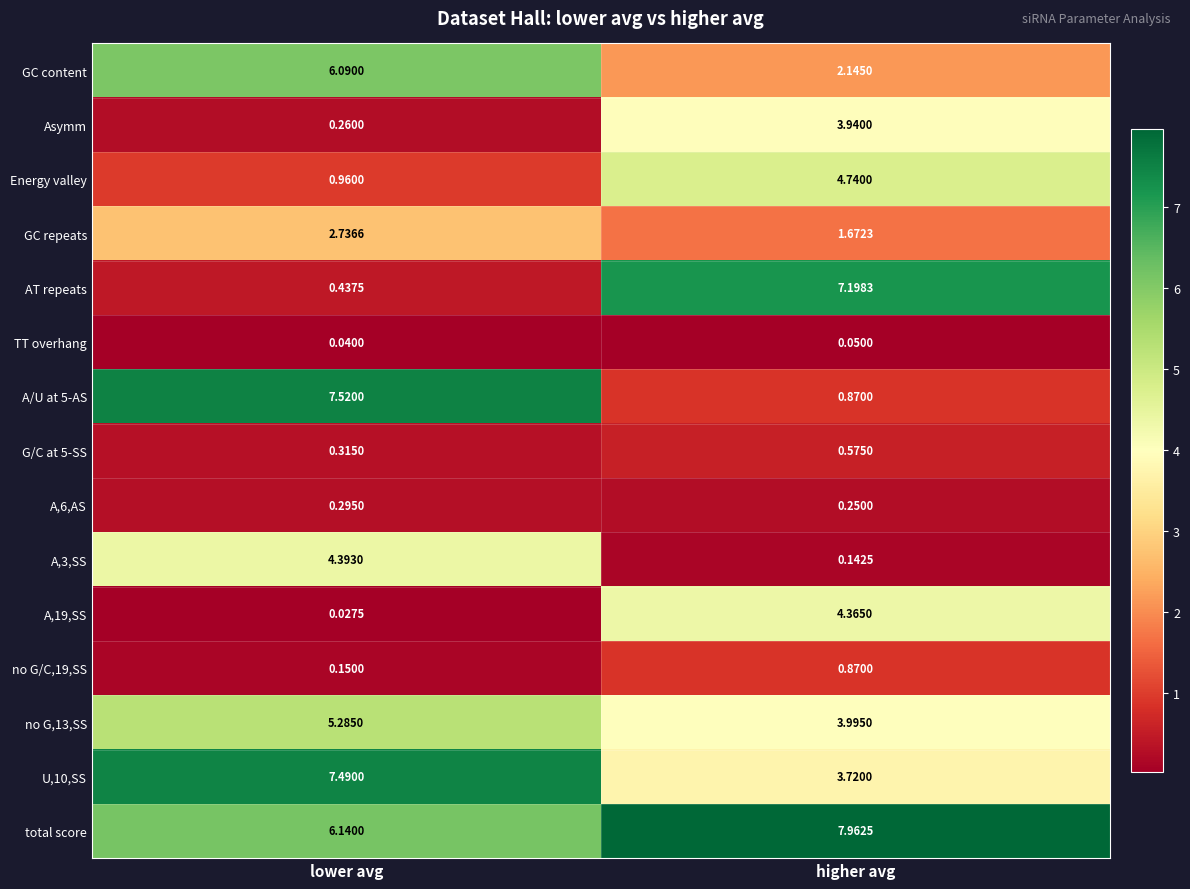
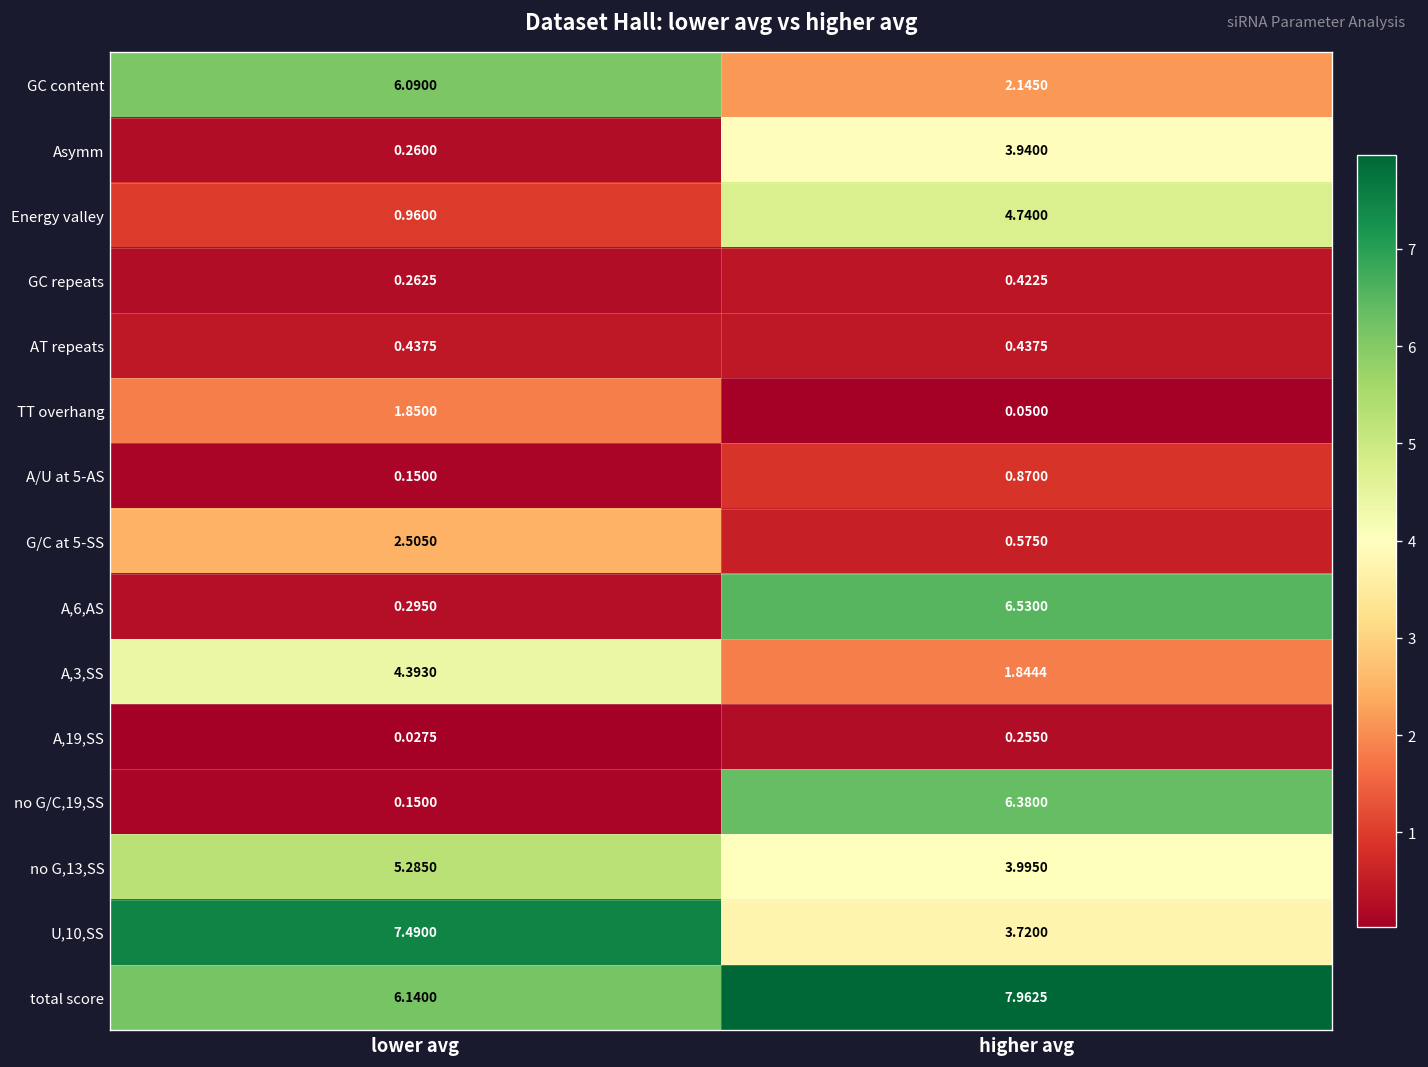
GC repeats, lower avg: 2.7366 -> 0.2625
GC repeats, higher avg: 1.6723 -> 0.4225
AT repeats, higher avg: 7.1983 -> 0.4375
TT overhang, lower avg: 0.0400 -> 1.8500
A/U at 5-AS, lower avg: 7.5200 -> 0.1500
G/C at 5-SS, lower avg: 0.3150 -> 2.5050
A,6,AS, higher avg: 0.2500 -> 6.5300
A,3,SS, higher avg: 0.1425 -> 1.8444
A,19,SS, higher avg: 4.3650 -> 0.2550
no G/C,19,SS, higher avg: 0.8700 -> 6.3800
